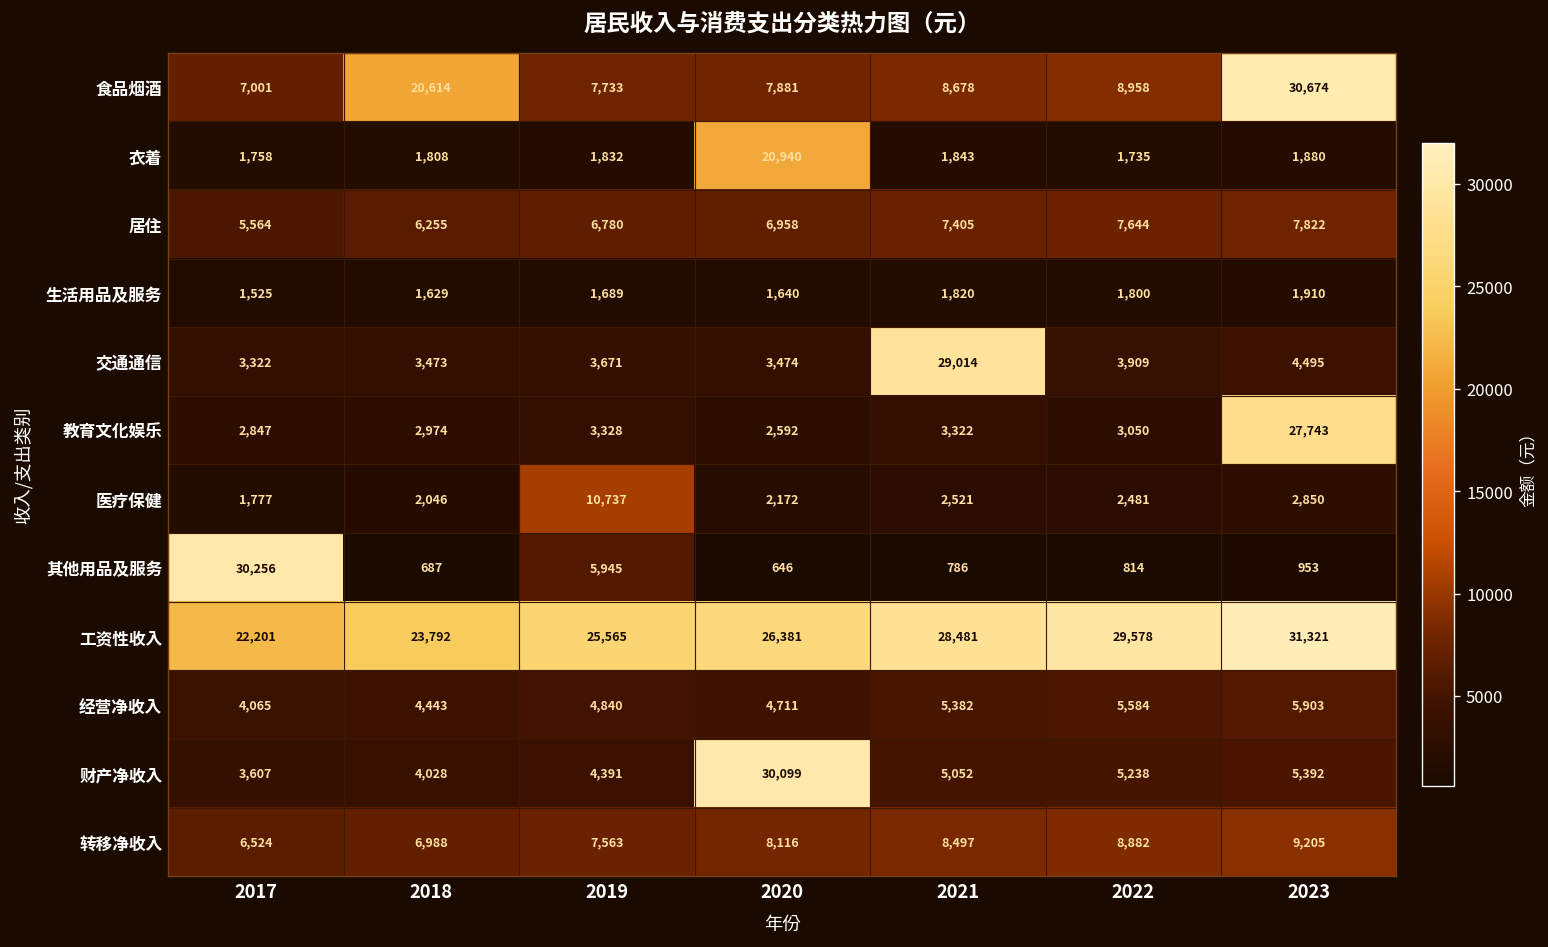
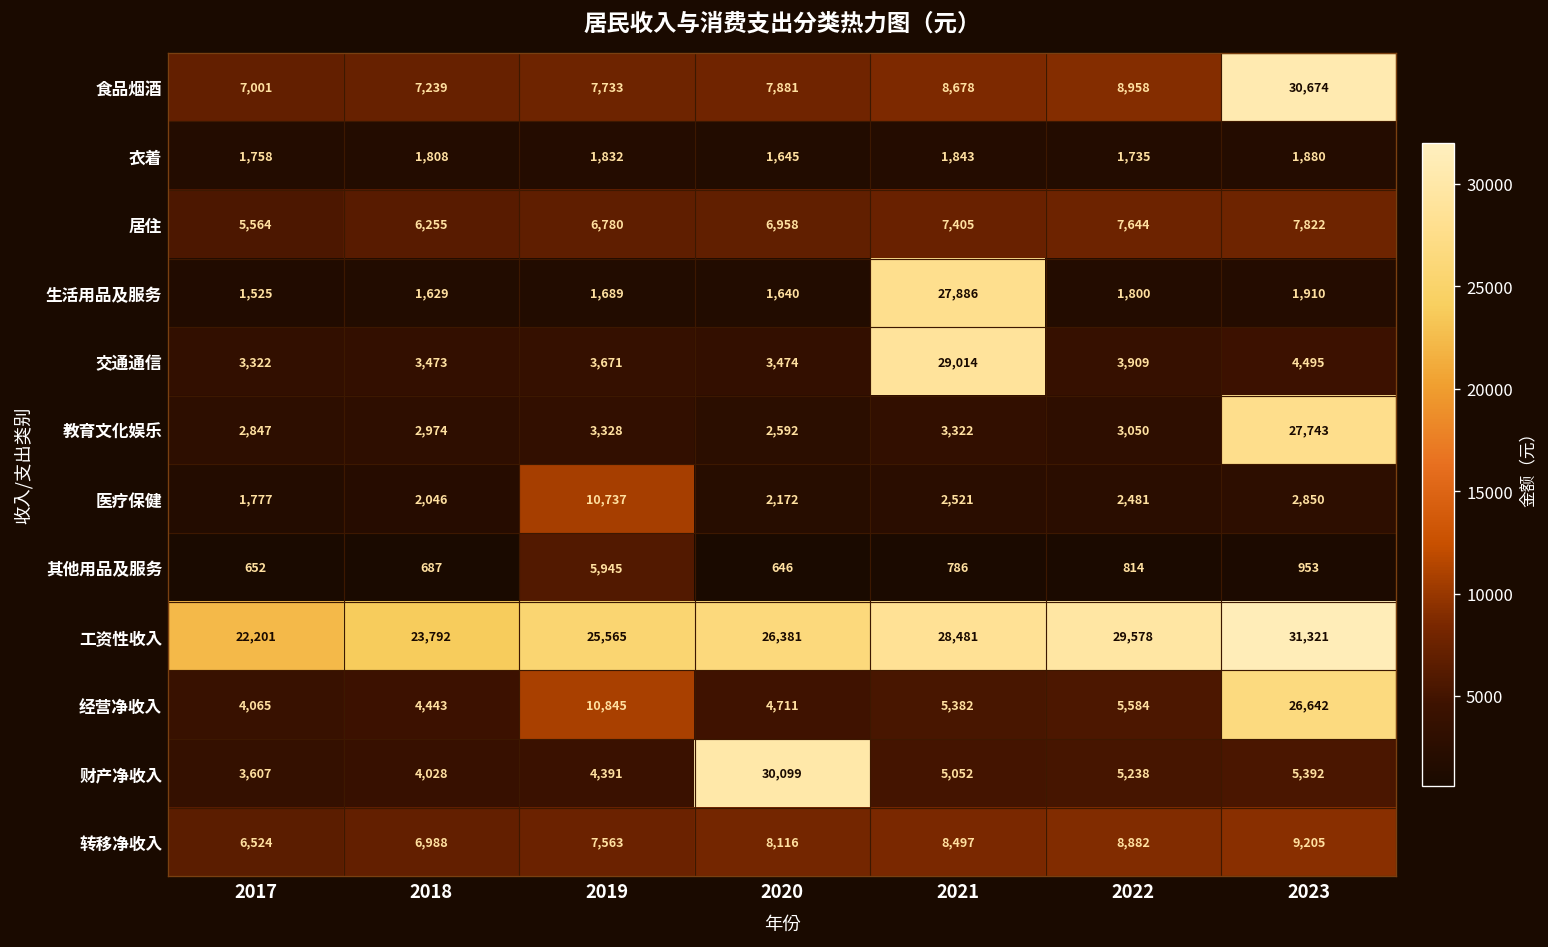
食品烟酒, 2018: 20,614 -> 7,239
衣着, 2020: 20,940 -> 1,645
生活用品及服务, 2021: 1,820 -> 27,886
其他用品及服务, 2017: 30,256 -> 652
经营净收入, 2019: 4,840 -> 10,845
经营净收入, 2023: 5,903 -> 26,642
